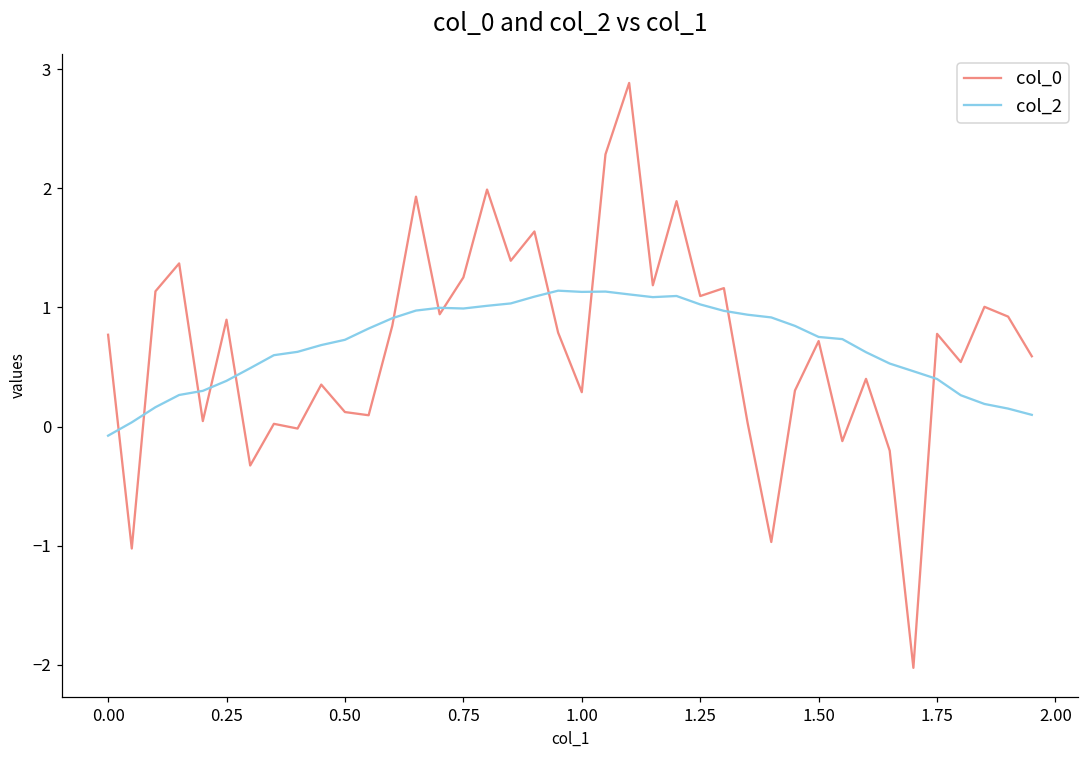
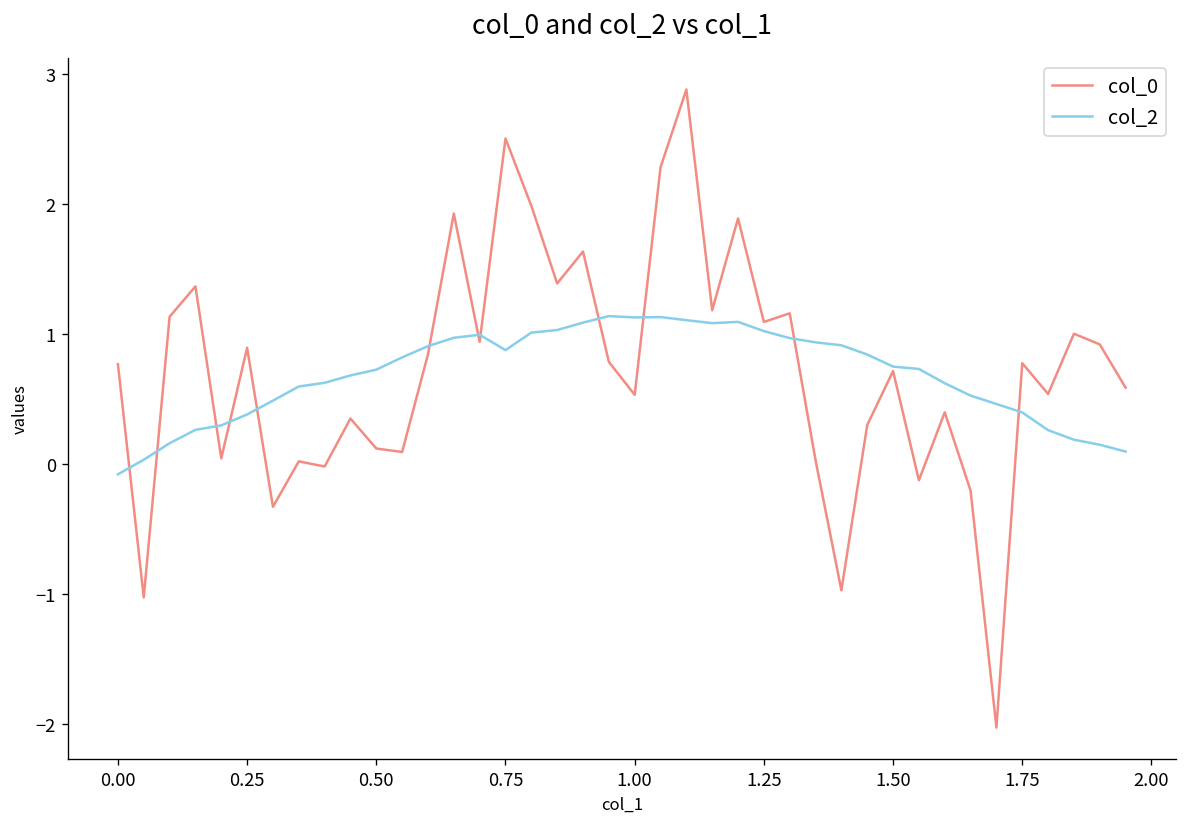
col_0, 0.75: 1.25 -> 2.51
col_2, 0.75: 0.99 -> 0.88
col_0, 1.00: 0.29 -> 0.53
